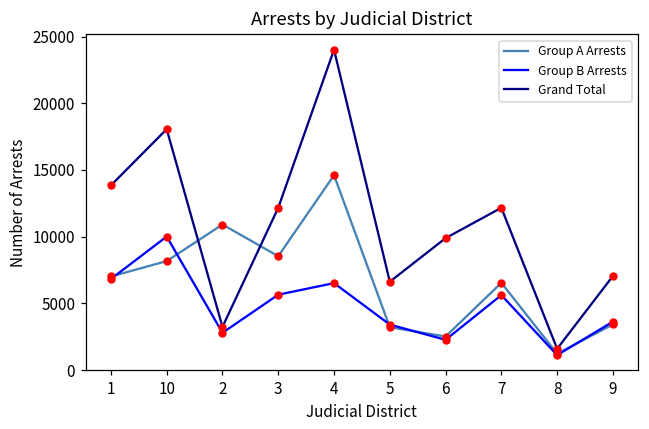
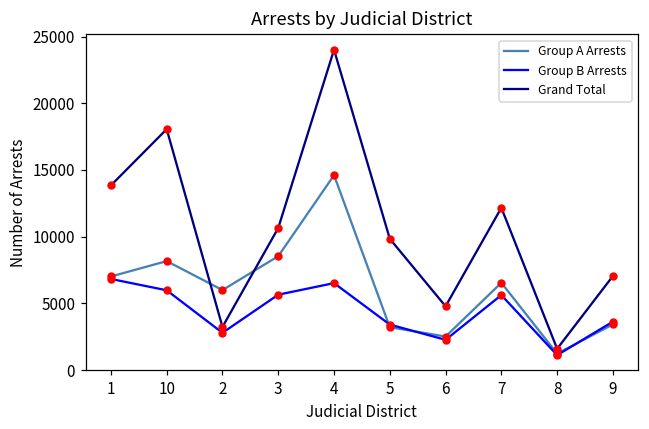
Group B Arrests, 10: 10000 -> 6000
Group A Arrests, 2: 10900 -> 6000
Grand Total, 3: 12200 -> 10600
Grand Total, 5: 6600 -> 9800
Grand Total, 6: 9900 -> 4800
